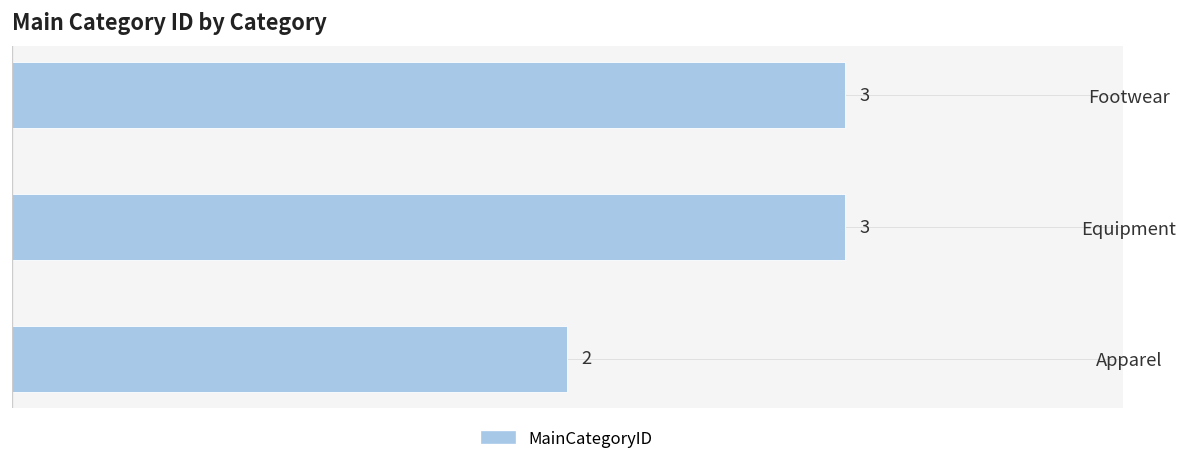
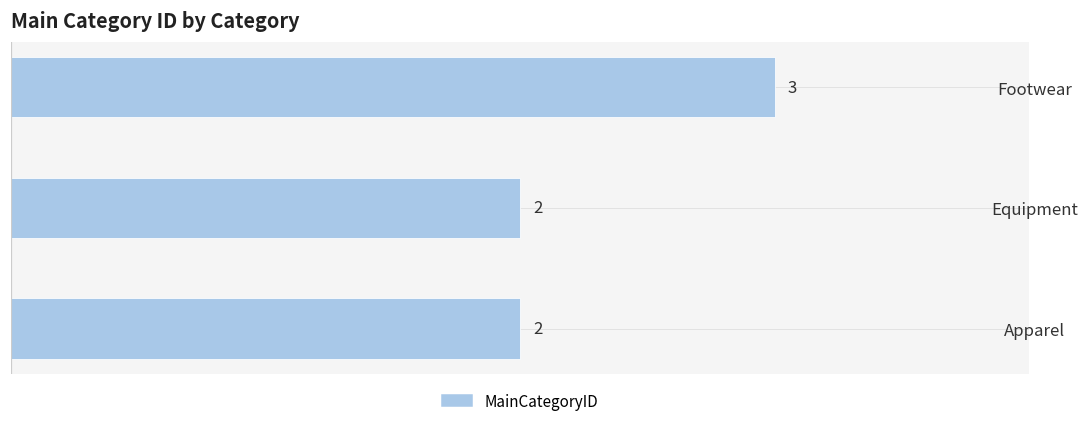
Equipment: 3 -> 2
